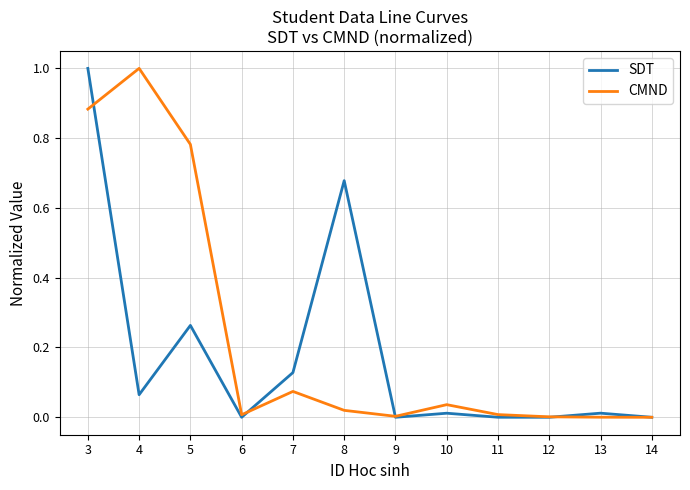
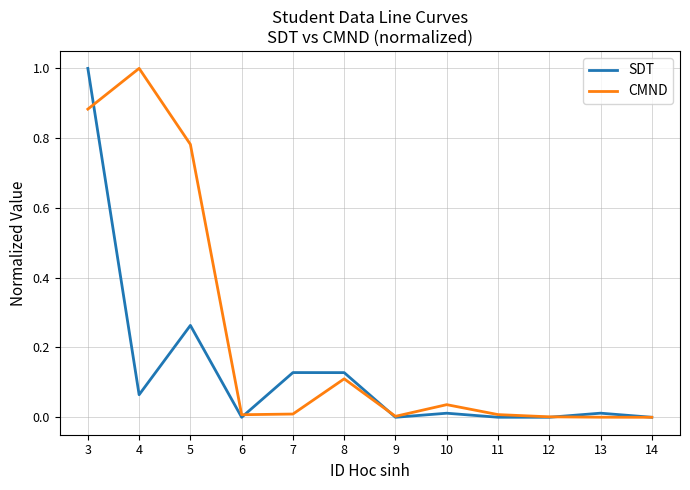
CMND, 7: 0.07 -> 0.01
SDT, 8: 0.68 -> 0.13
CMND, 8: 0.02 -> 0.11
